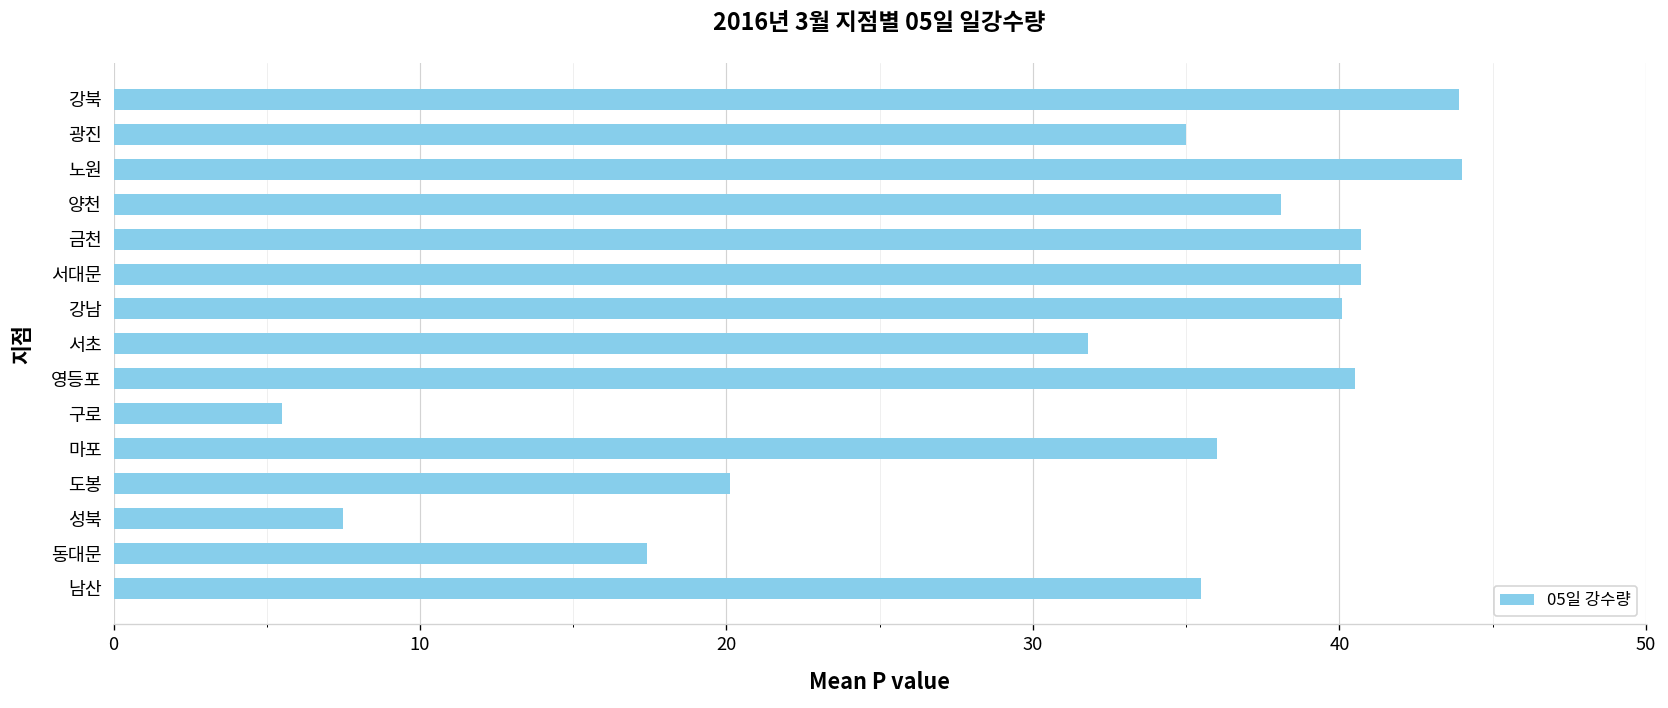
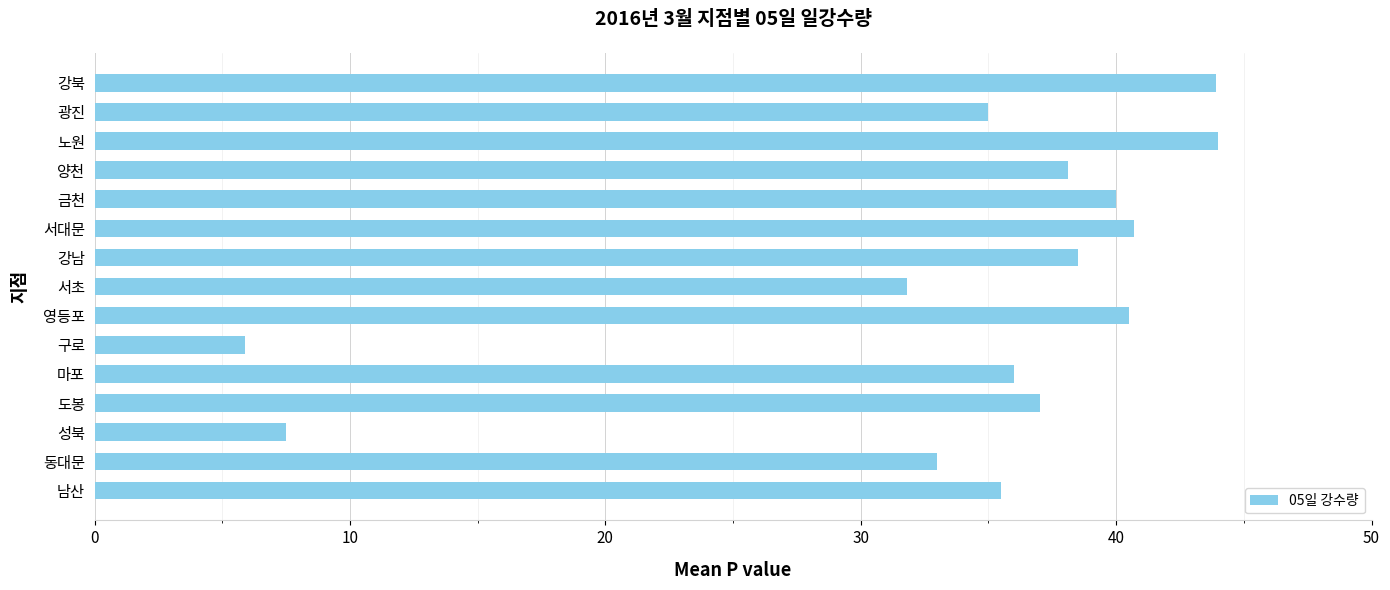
금천: 40.7 -> 40.0
강남: 40.1 -> 38.5
구로: 5.5 -> 5.9
도봉: 20.1 -> 37.0
동대문: 17.4 -> 33.0
